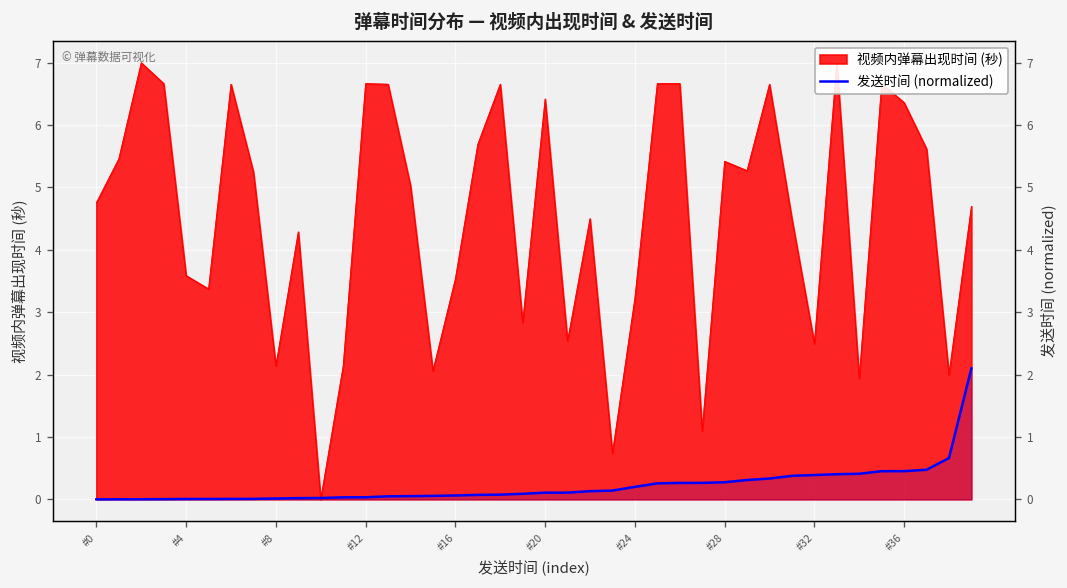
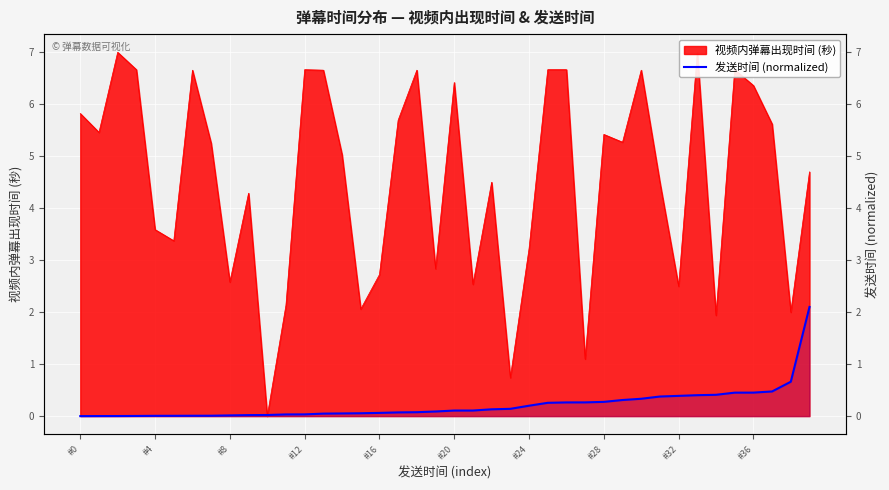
视频内弹幕出现时间 (秒), #0: 4.8 -> 5.8
视频内弹幕出现时间 (秒), #8: 2.1 -> 2.6
视频内弹幕出现时间 (秒), #16: 3.5 -> 2.7
